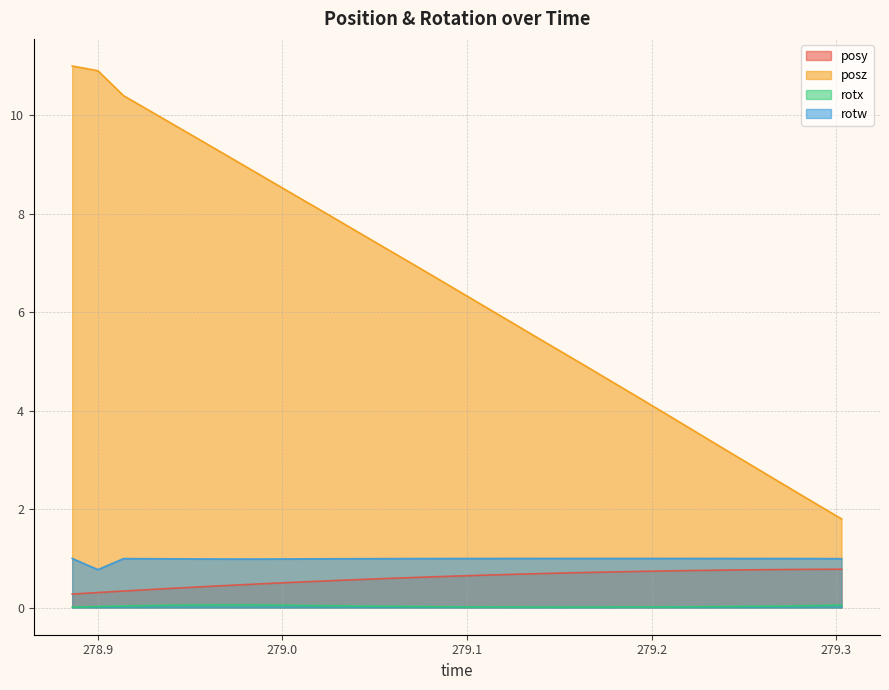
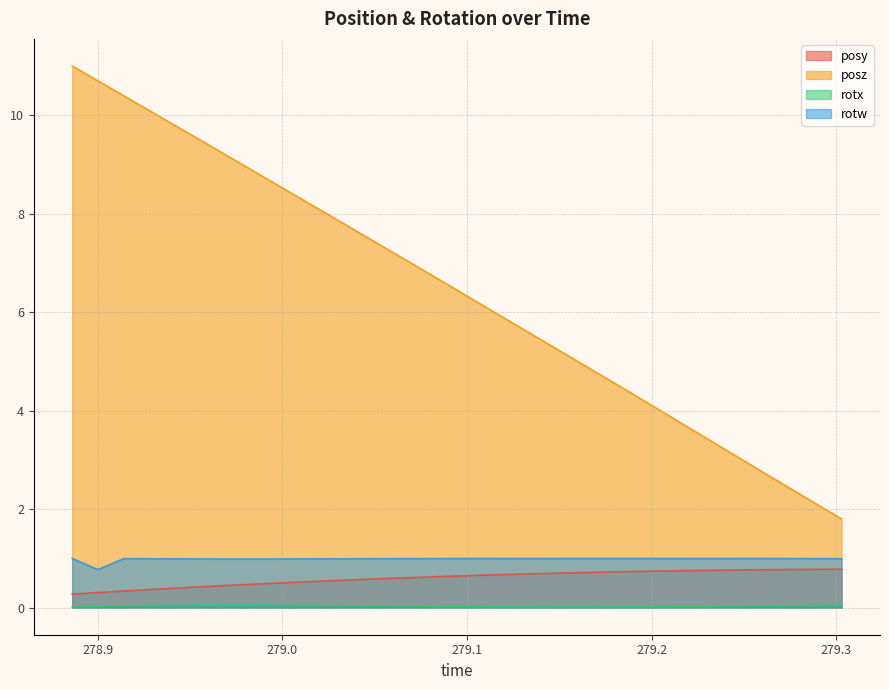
posz, 278.9: 10.9 -> 10.7
